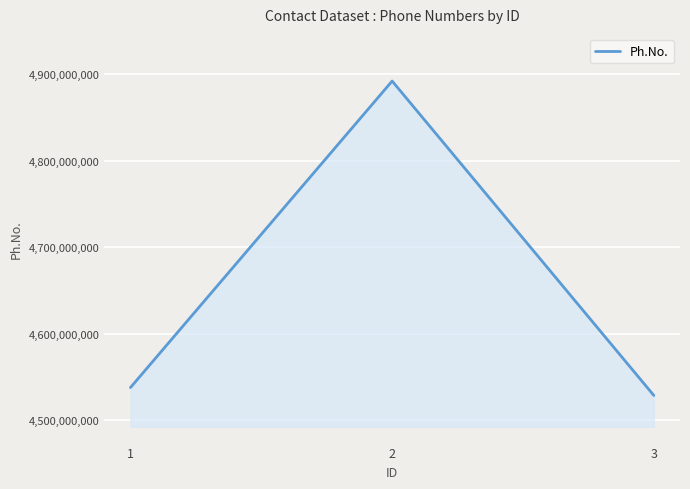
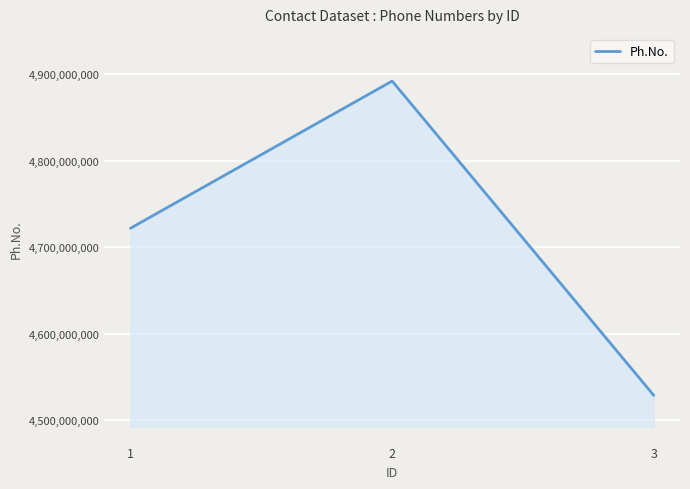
1: 4,540,000,000 -> 4,720,000,000
